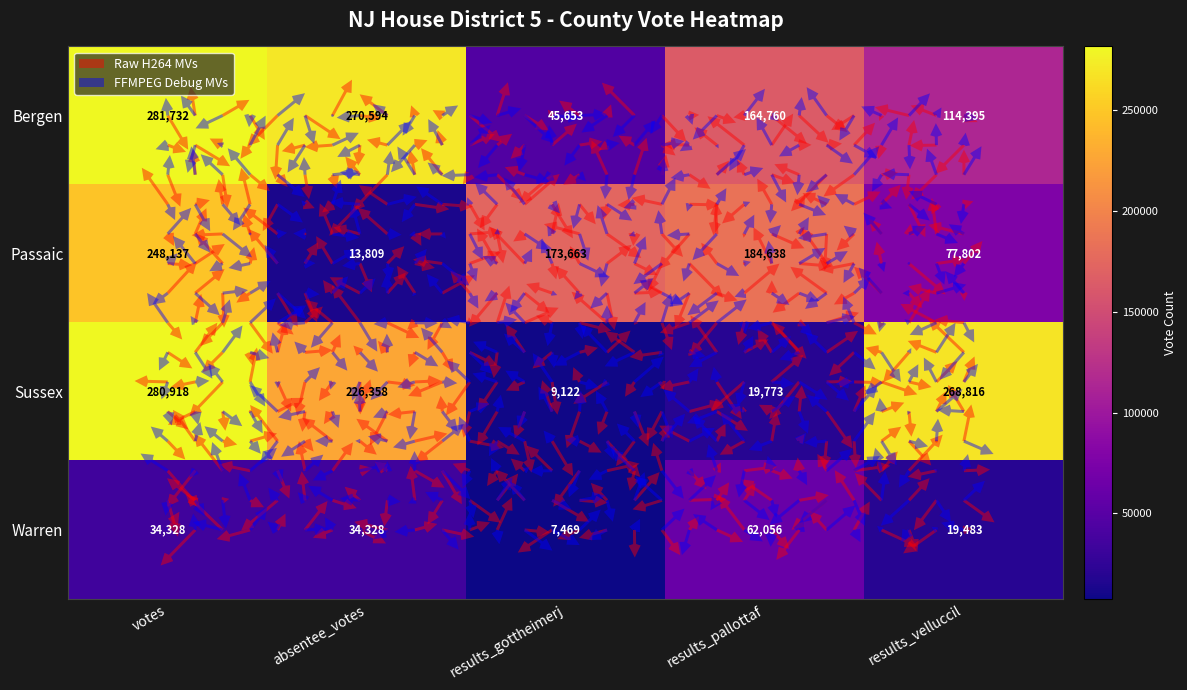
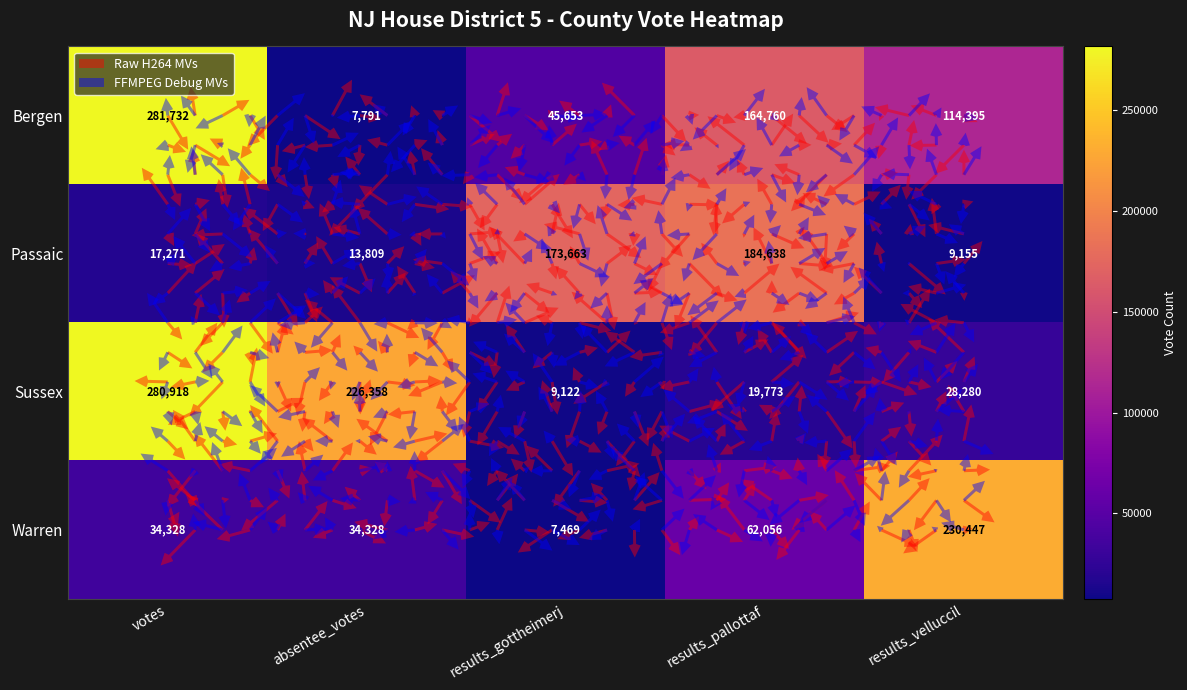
Bergen, absentee_votes: 270,594 -> 7,791
Passaic, votes: 248,137 -> 17,271
Passaic, results_velluccil: 77,802 -> 9,155
Sussex, results_velluccil: 268,816 -> 28,280
Warren, results_velluccil: 19,483 -> 230,447
